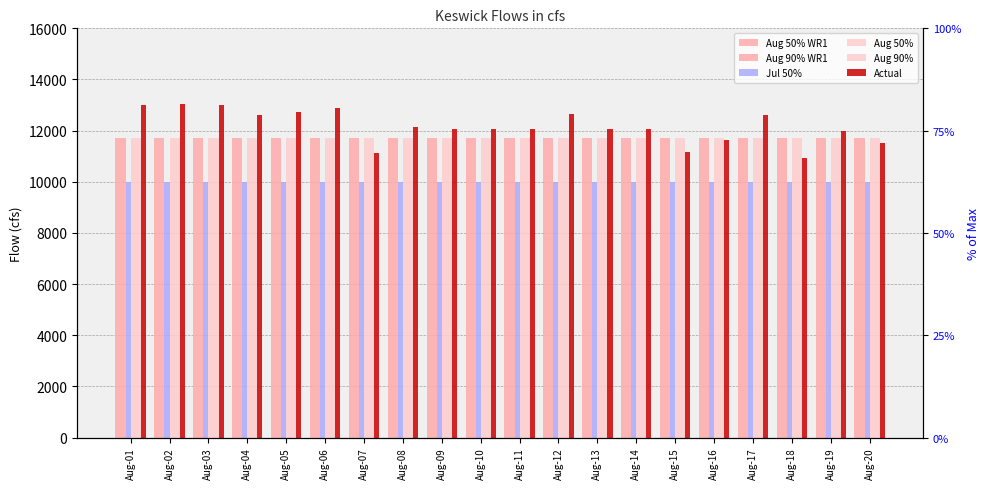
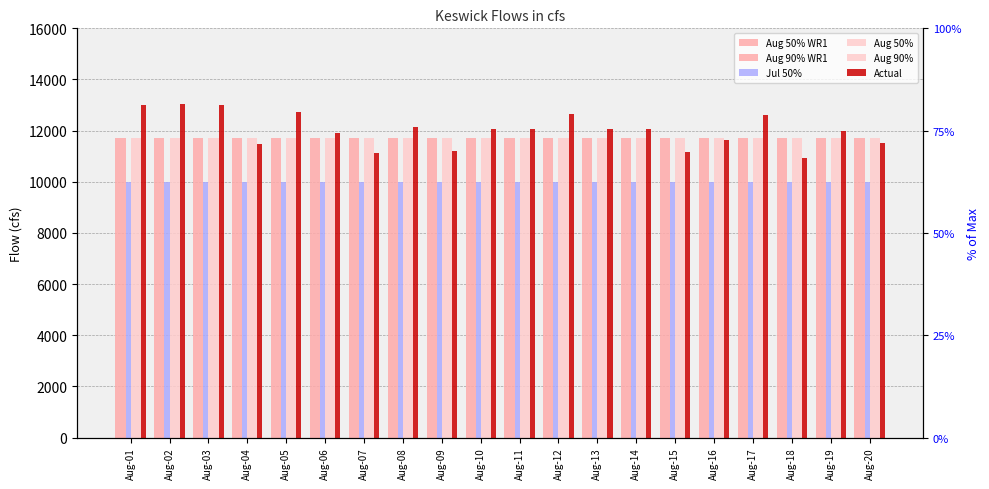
Actual, Aug-04: 12600 -> 11500
Actual, Aug-06: 12900 -> 11900
Actual, Aug-09: 12100 -> 11200
